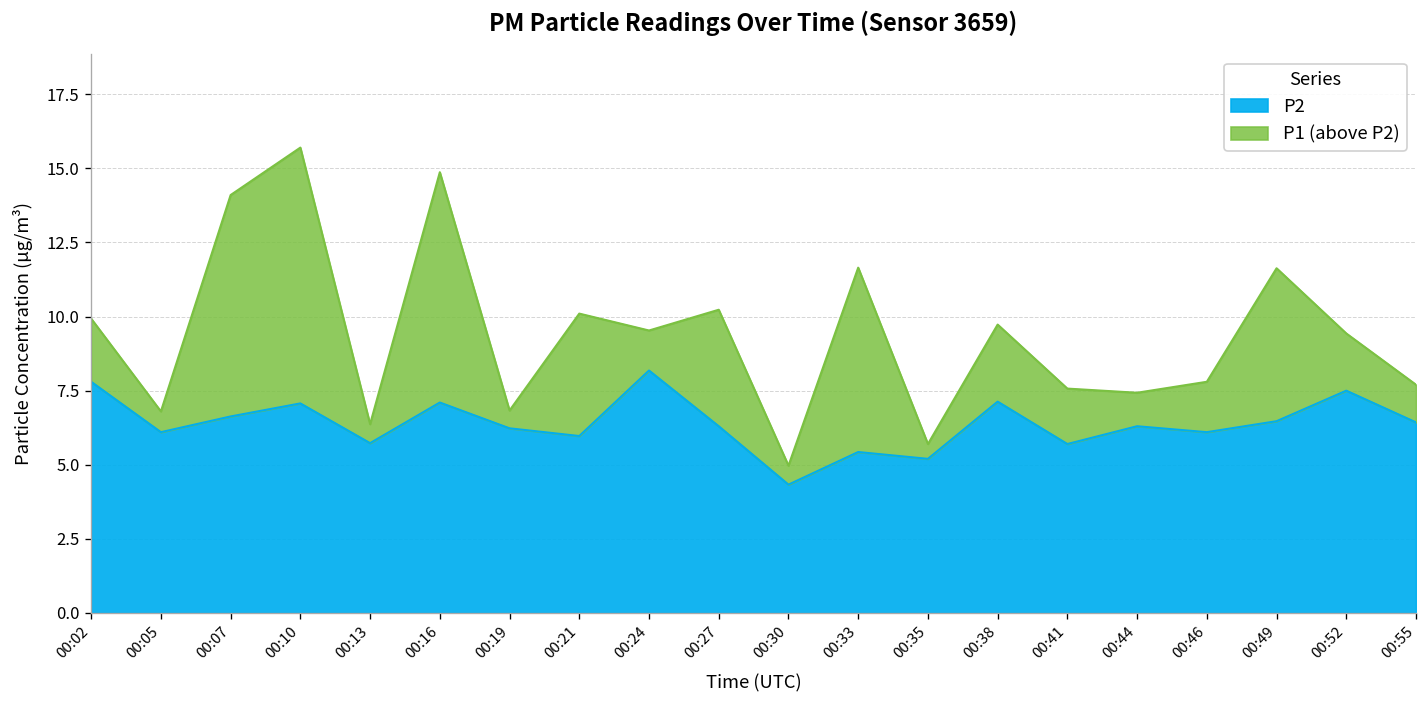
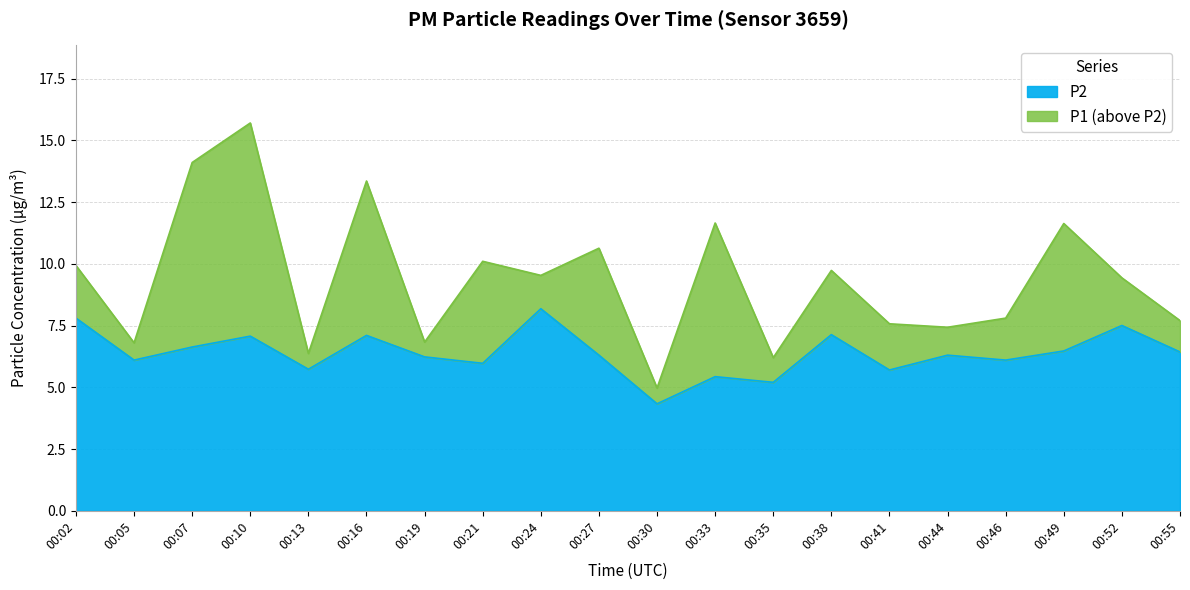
P1 (above P2), 00:16: 14.9 -> 13.4
P1 (above P2), 00:27: 10.2 -> 10.6
P1 (above P2), 00:35: 5.7 -> 6.2
